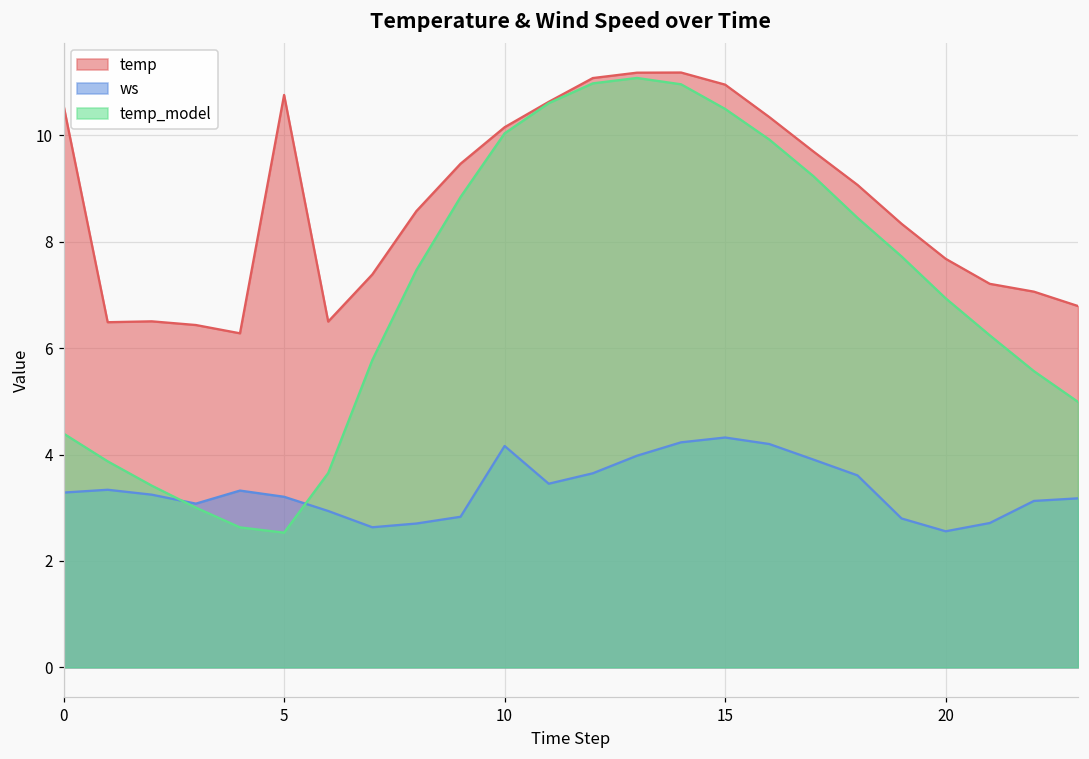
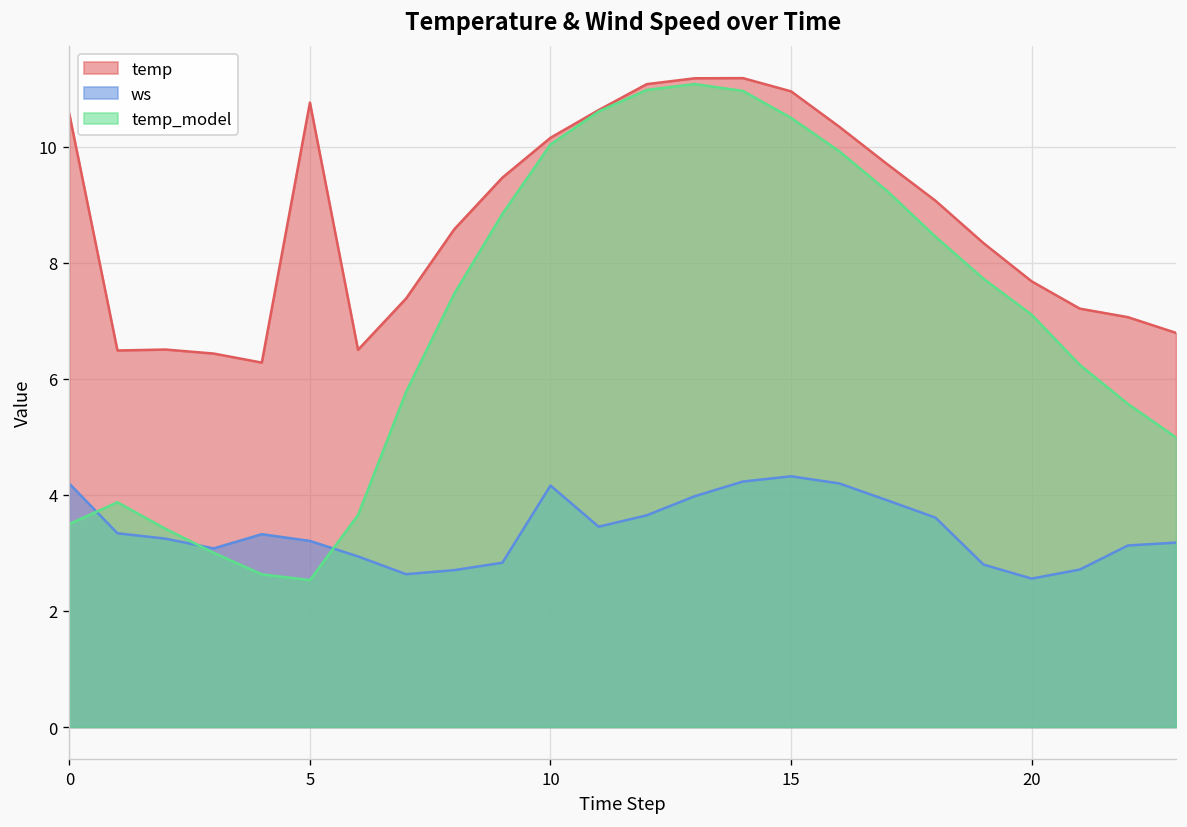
ws, 0: 3.3 -> 4.2
temp_model, 0: 4.4 -> 3.5
temp_model, 20: 6.9 -> 7.1
